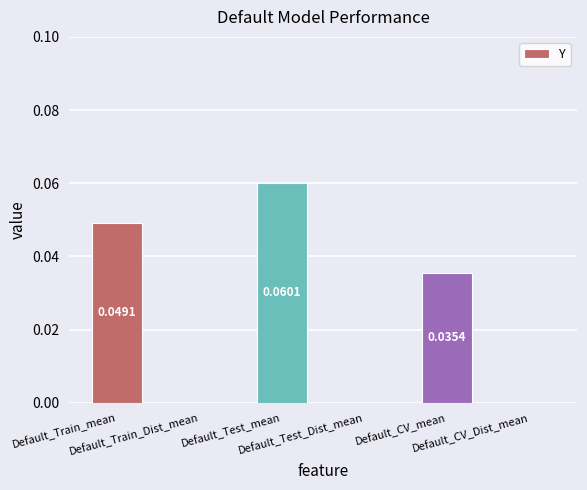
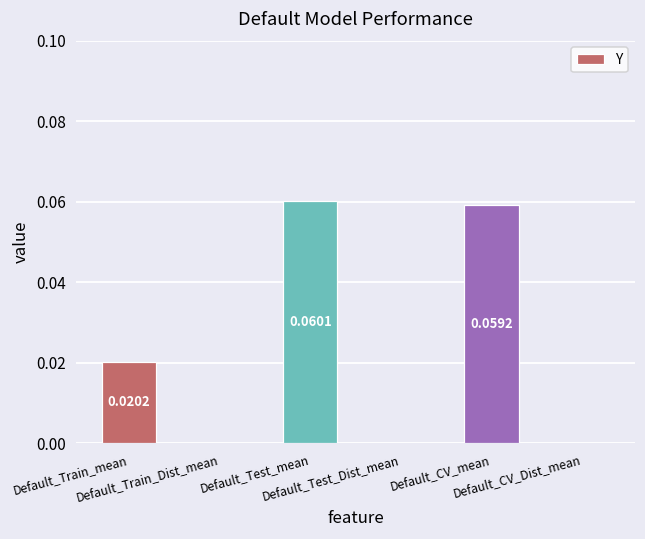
Default_Train_mean: 0.0491 -> 0.0202
Default_CV_mean: 0.0354 -> 0.0592
